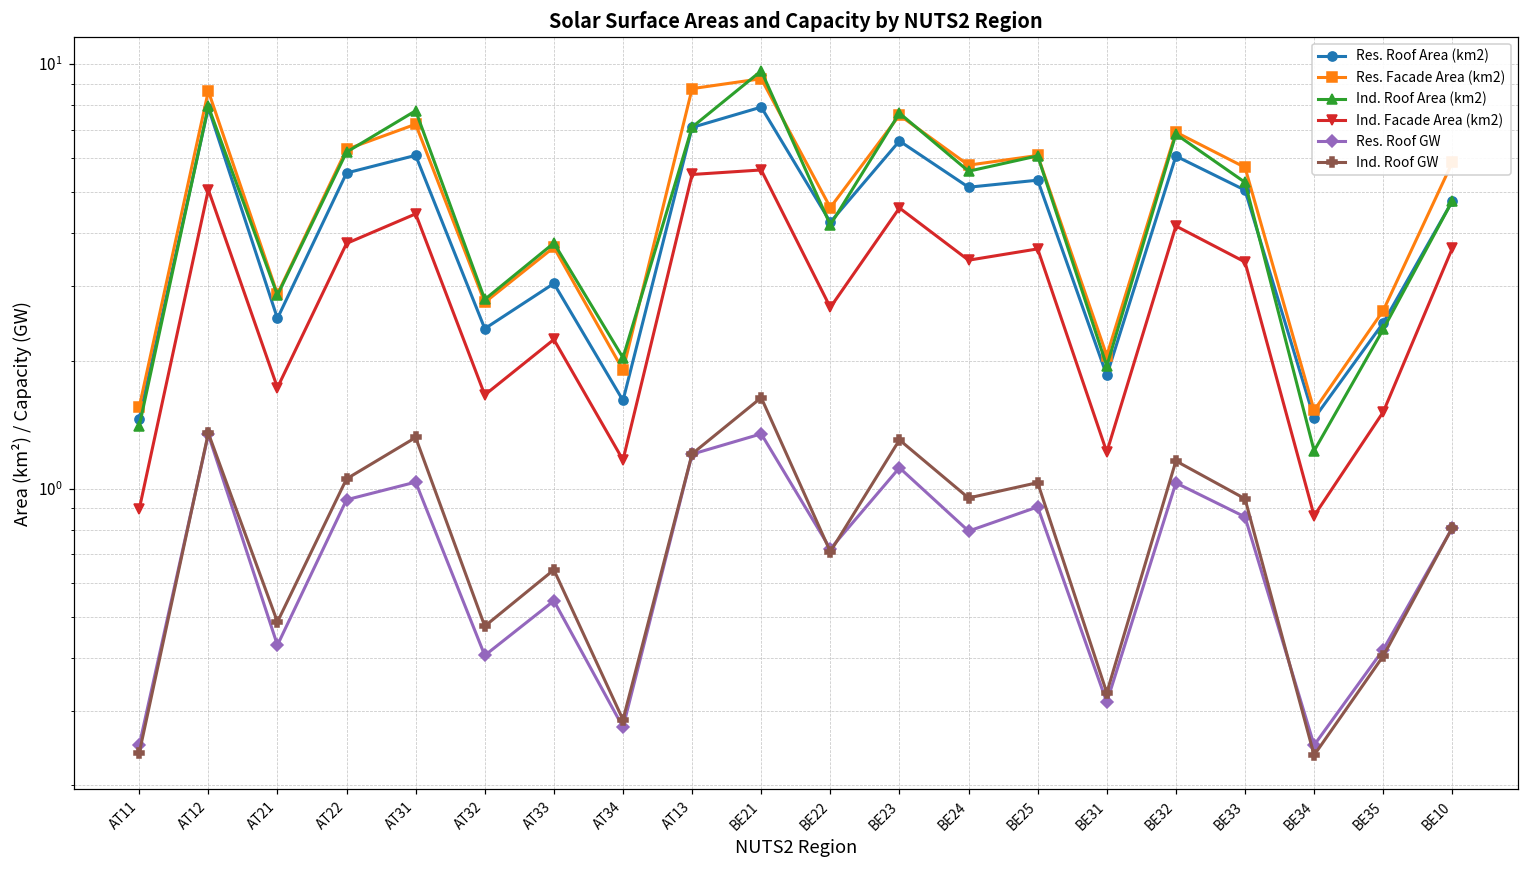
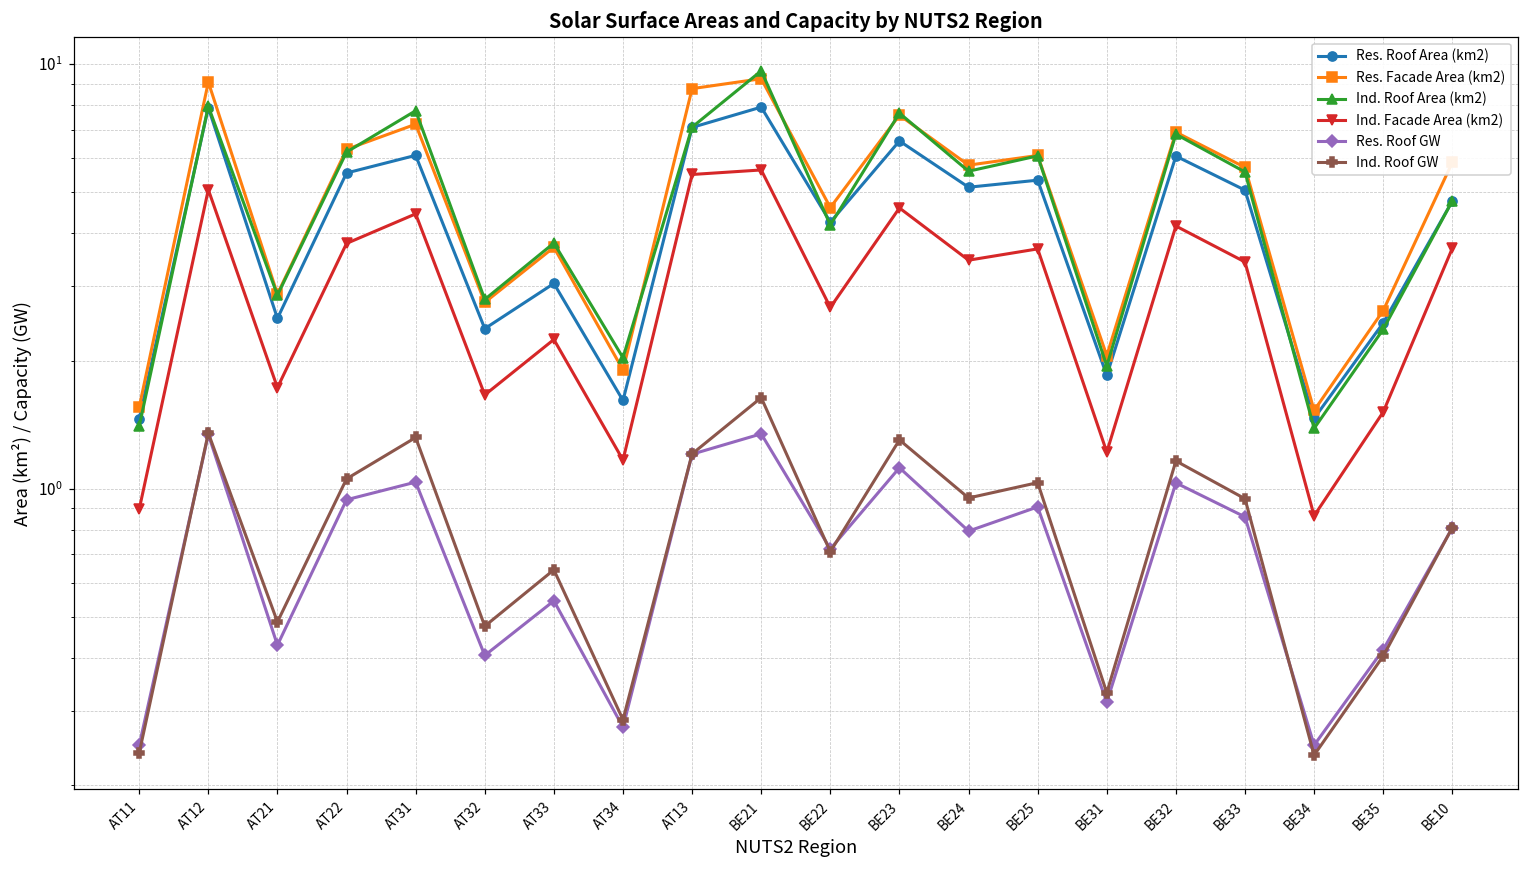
Res. Facade Area (km2), AT12: 8.6 -> 9.1
Ind. Roof Area (km2), BE33: 5.3 -> 5.6
Ind. Roof Area (km2), BE34: 1.23 -> 1.39
